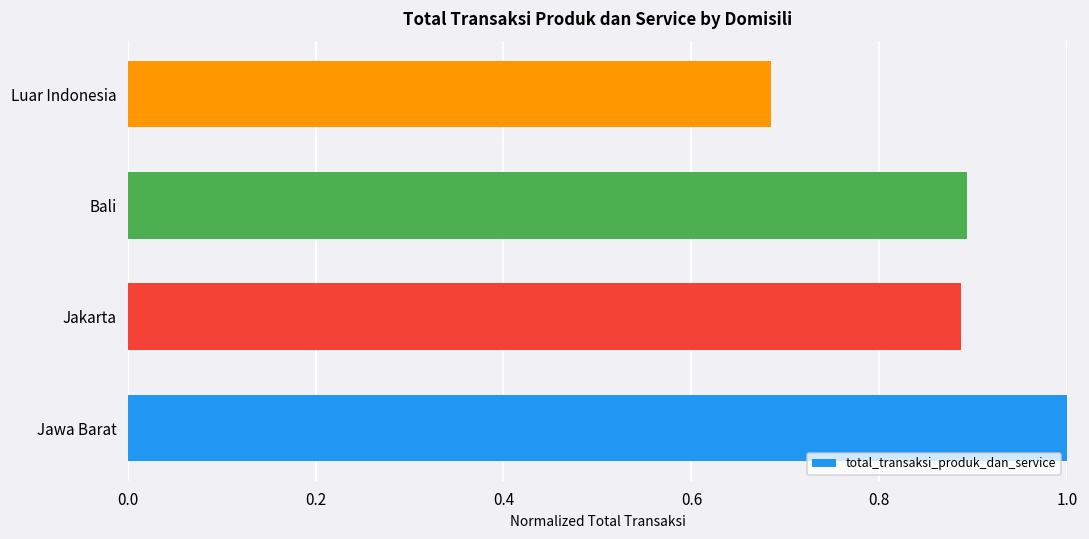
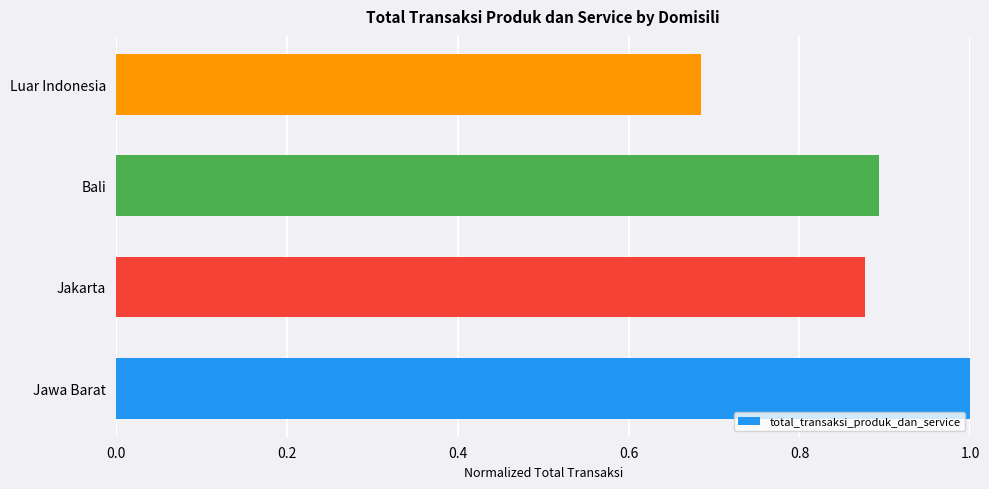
Jakarta: 0.89 -> 0.88
